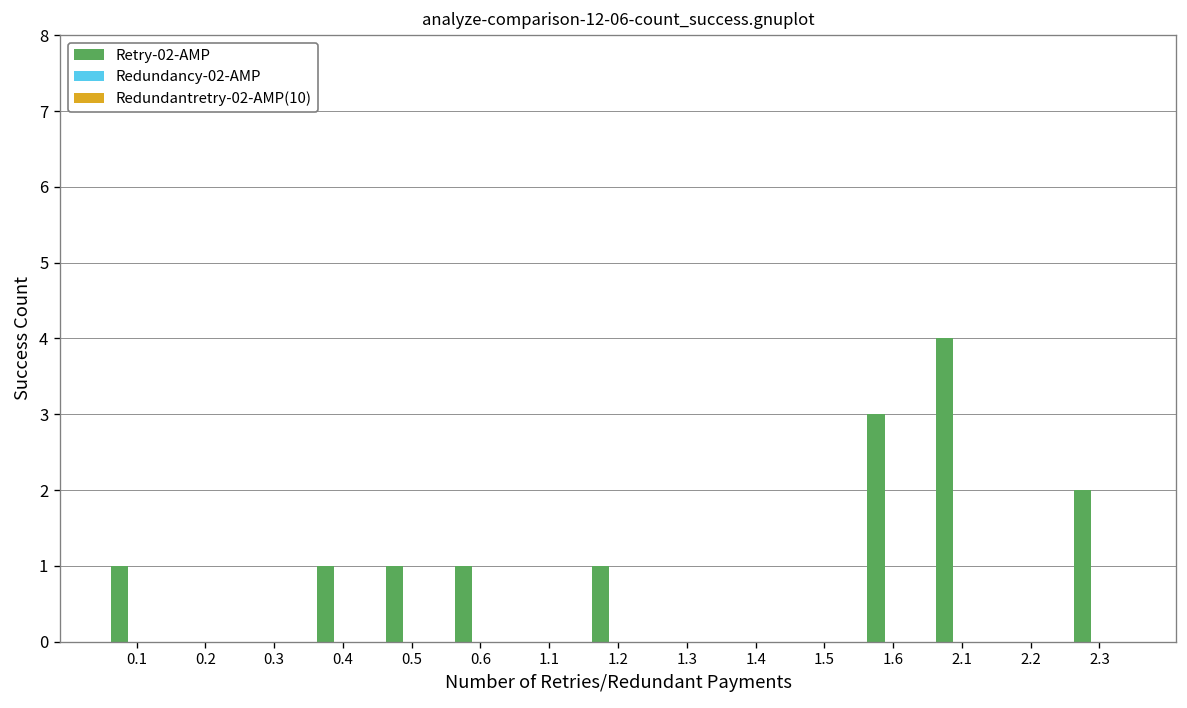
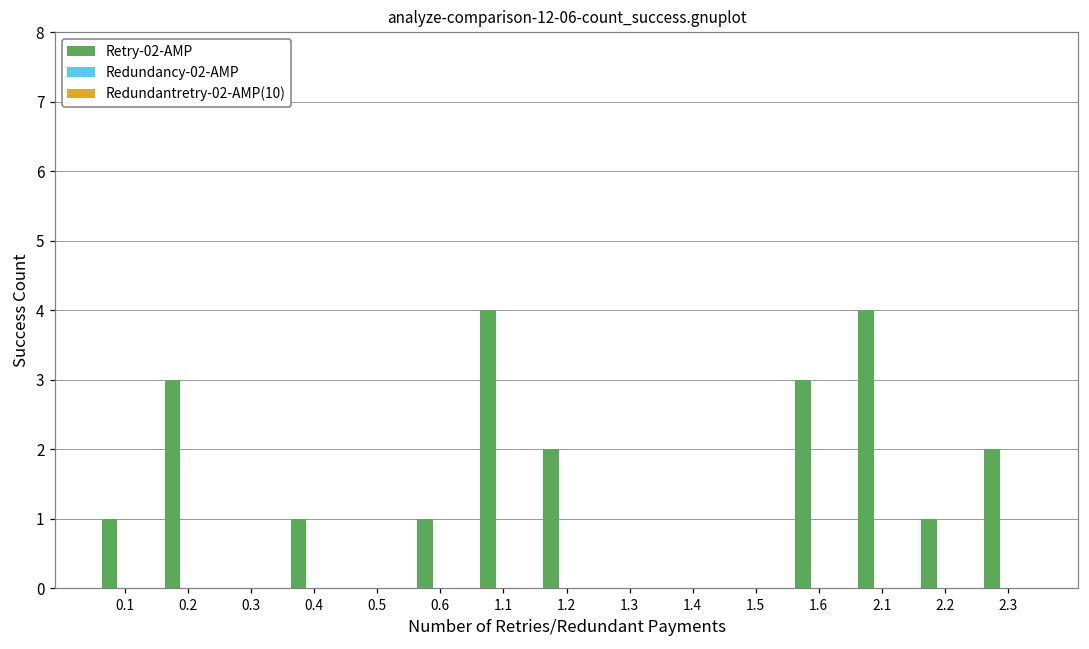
Retry-02-AMP, 0.2: 0 -> 3
Retry-02-AMP, 0.5: 1 -> 0
Retry-02-AMP, 1.1: 0 -> 4
Retry-02-AMP, 1.2: 1 -> 2
Retry-02-AMP, 2.2: 0 -> 1
